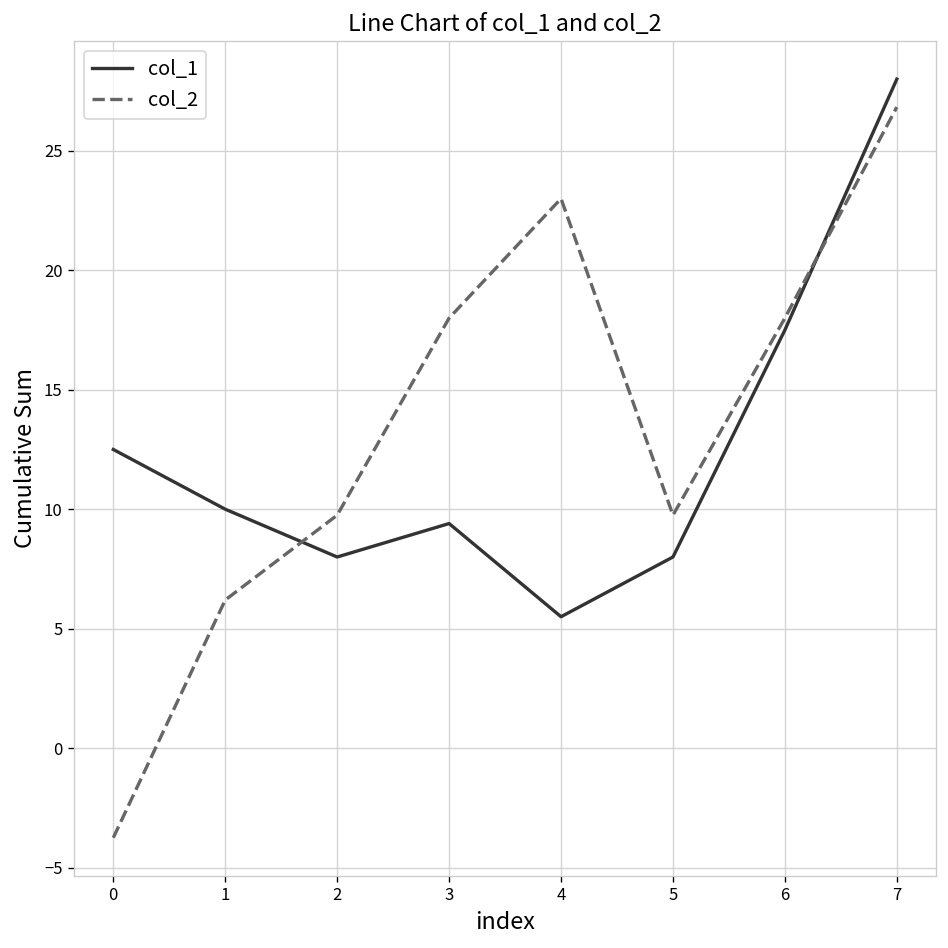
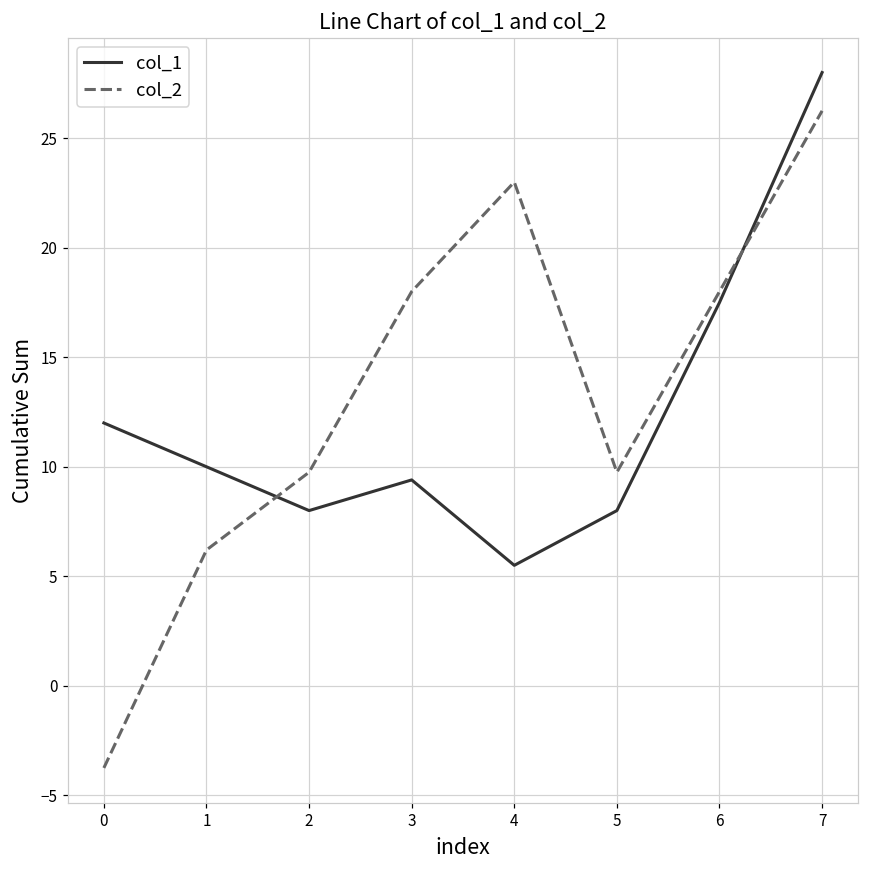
col_1, 0: 12.5 -> 12.0
col_2, 7: 26.8 -> 26.3
